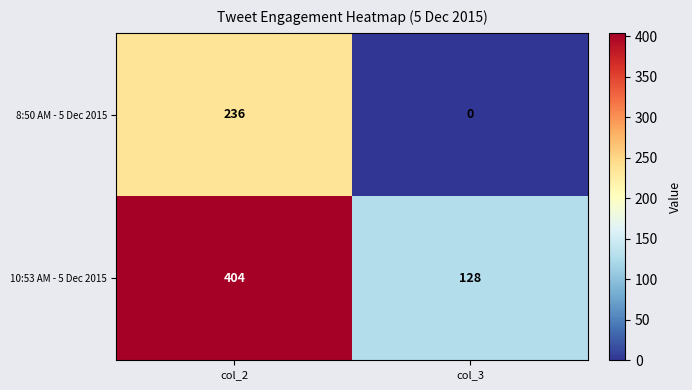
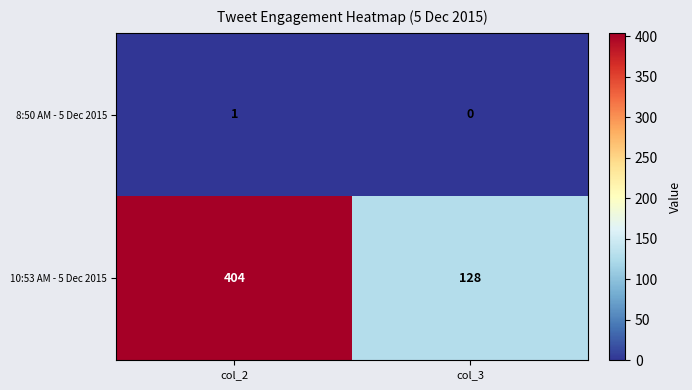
8:50 AM - 5 Dec 2015, col_2: 236 -> 1
